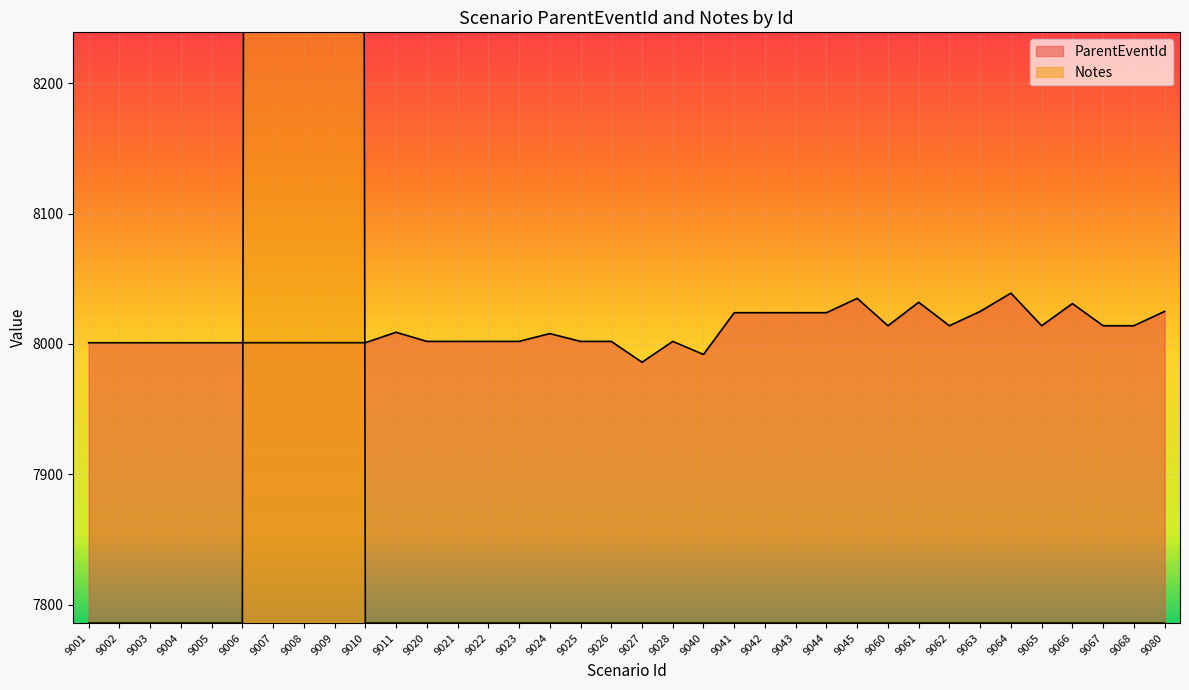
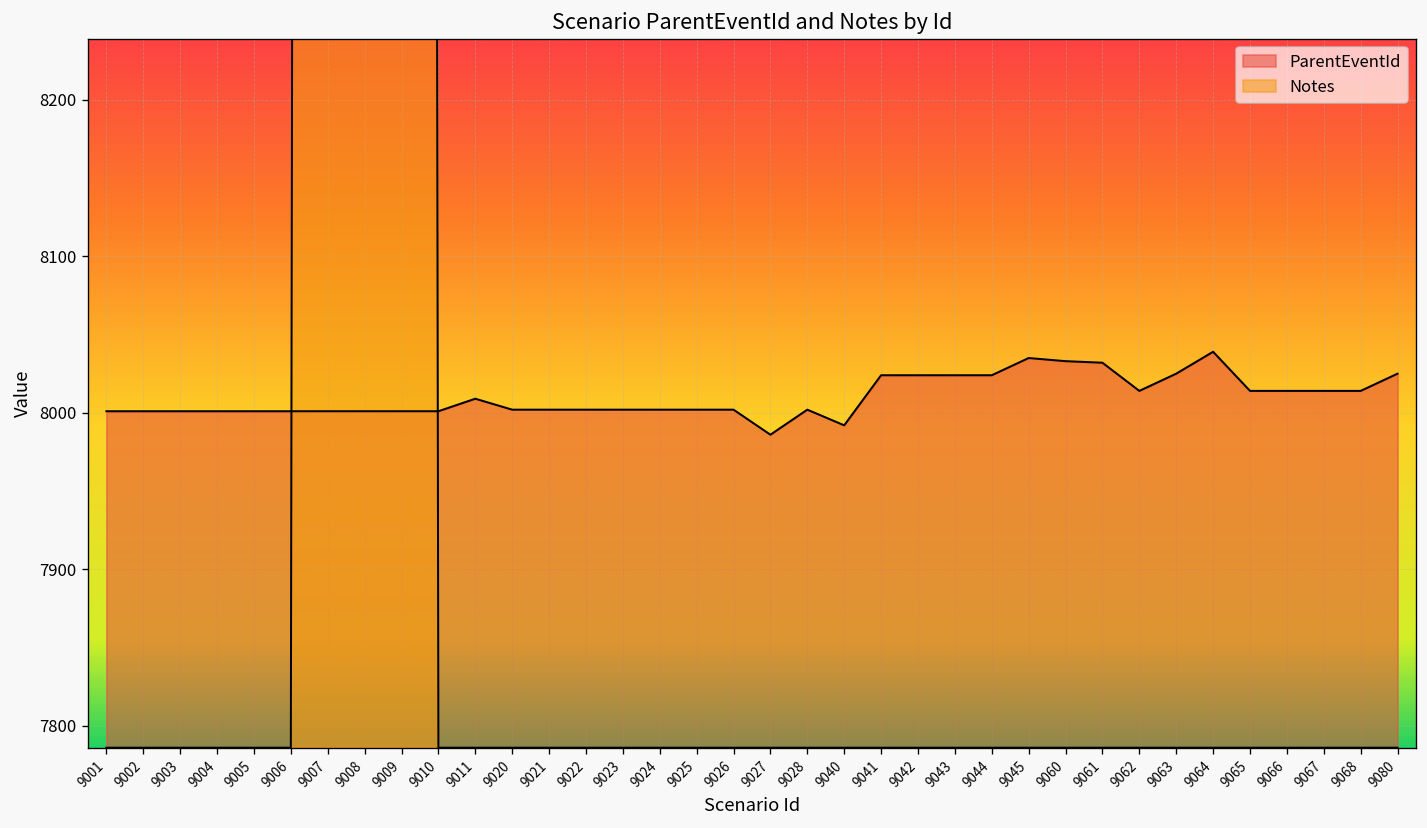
ParentEventId, 9024: 8008 -> 8002
ParentEventId, 9060: 8014 -> 8033
ParentEventId, 9066: 8031 -> 8014
